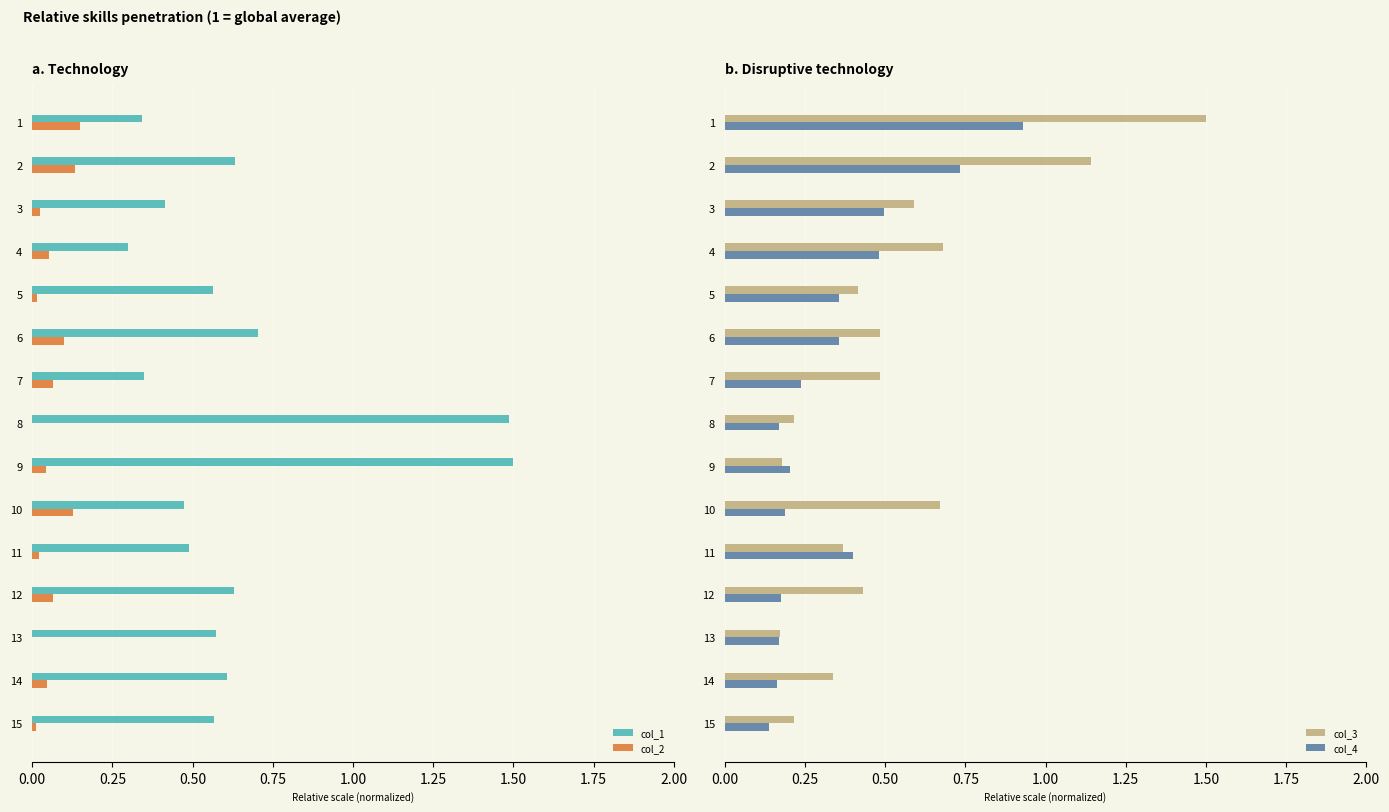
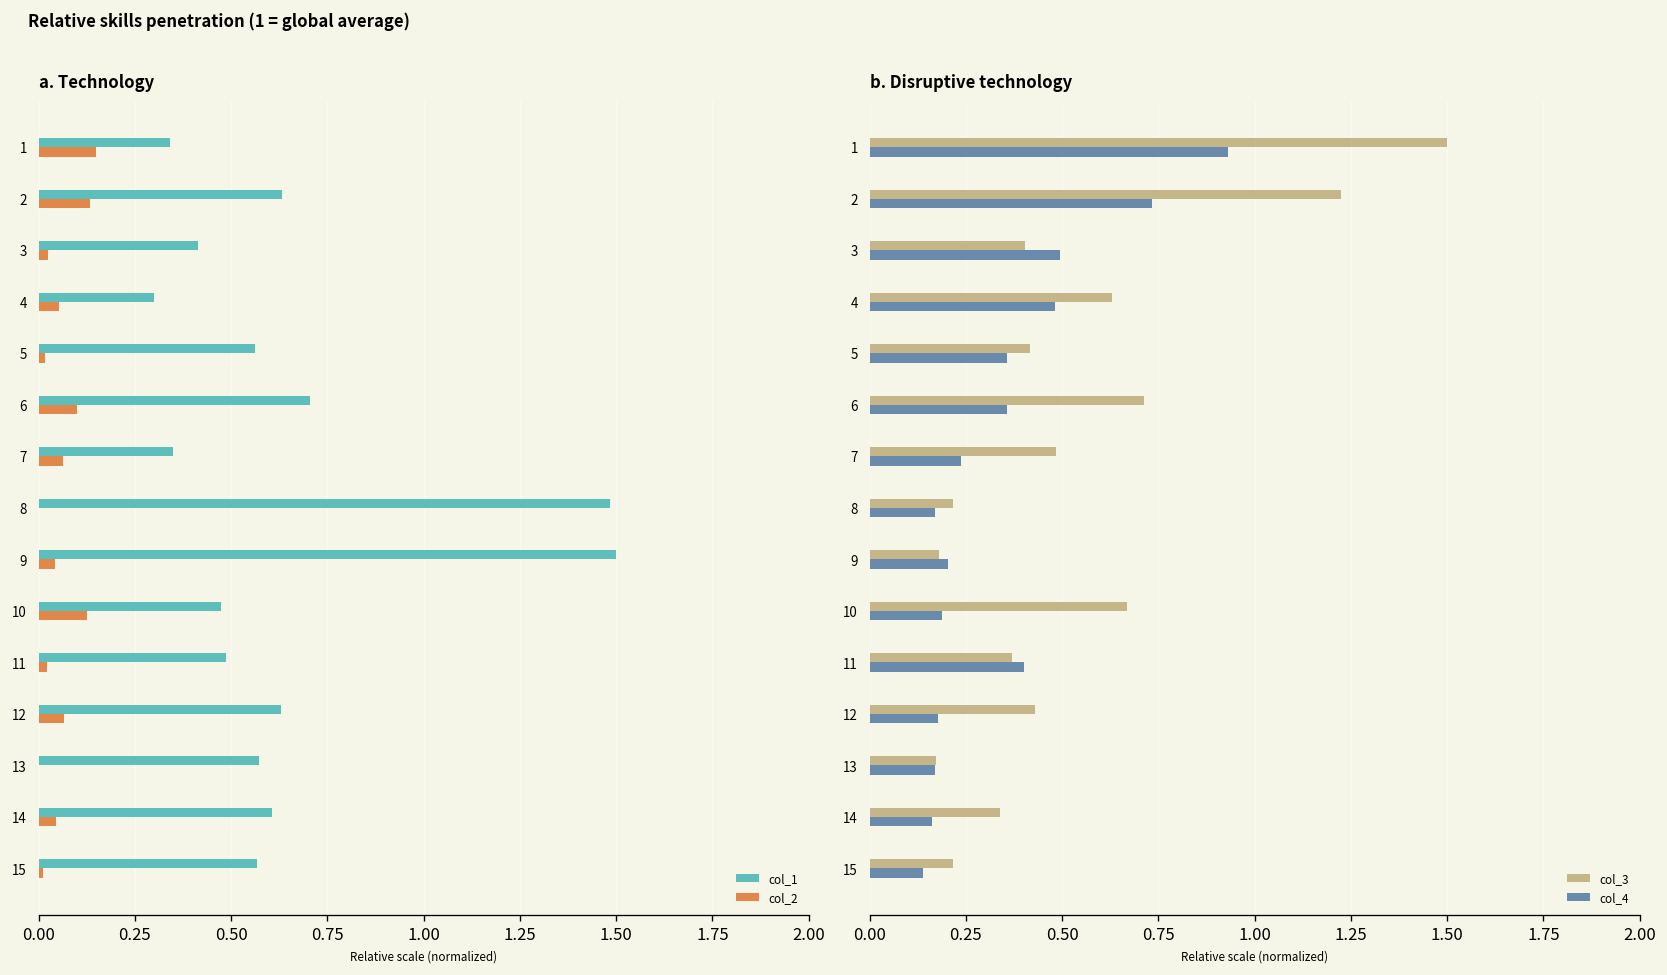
b. Disruptive technology, col_3, 2: 1.14 -> 1.22
b. Disruptive technology, col_3, 3: 0.59 -> 0.40
b. Disruptive technology, col_3, 4: 0.68 -> 0.63
b. Disruptive technology, col_3, 6: 0.48 -> 0.71
